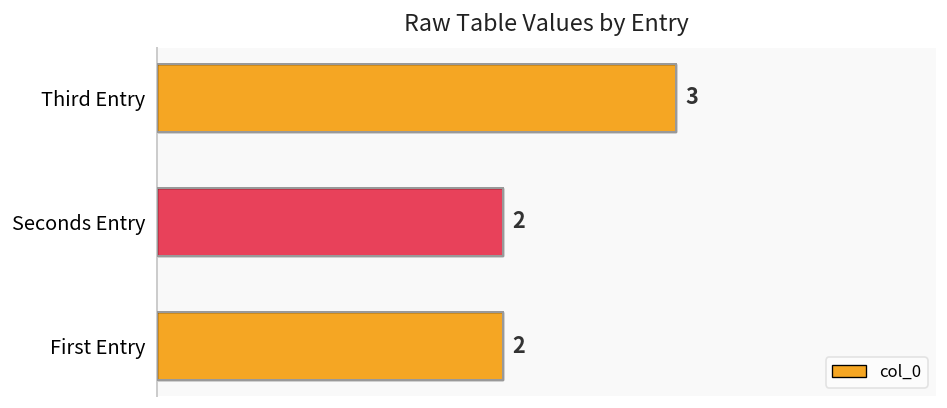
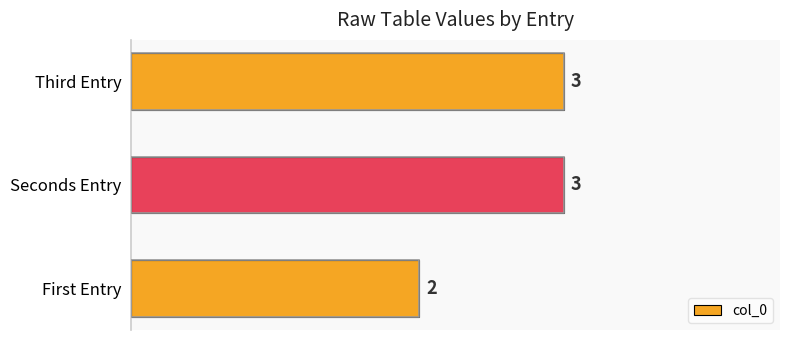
Seconds Entry: 2 -> 3
